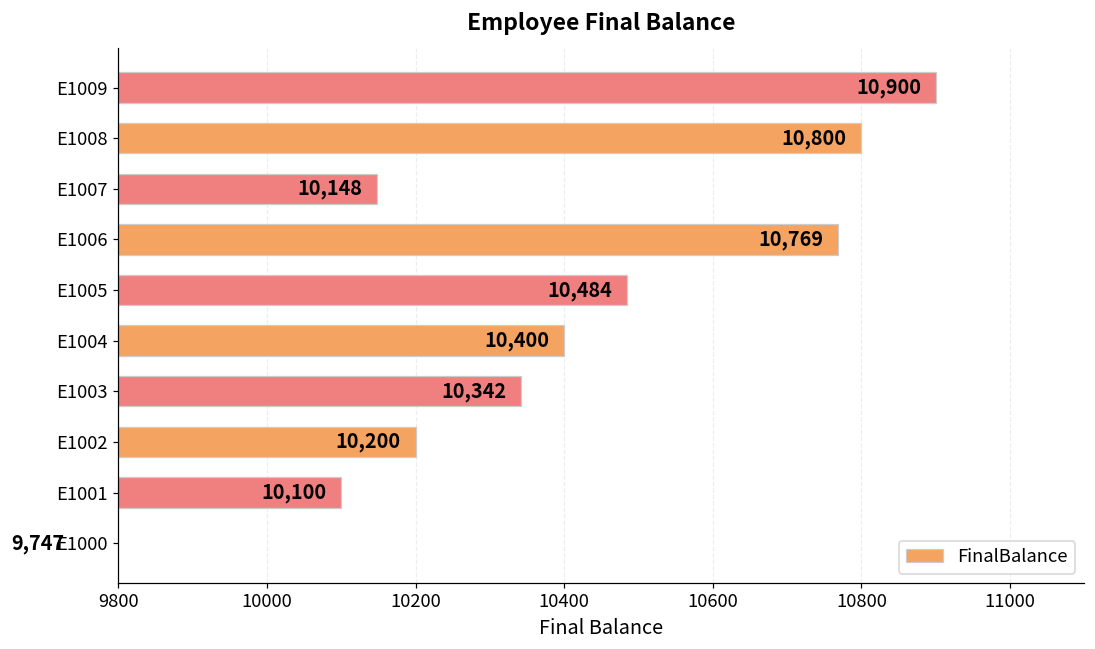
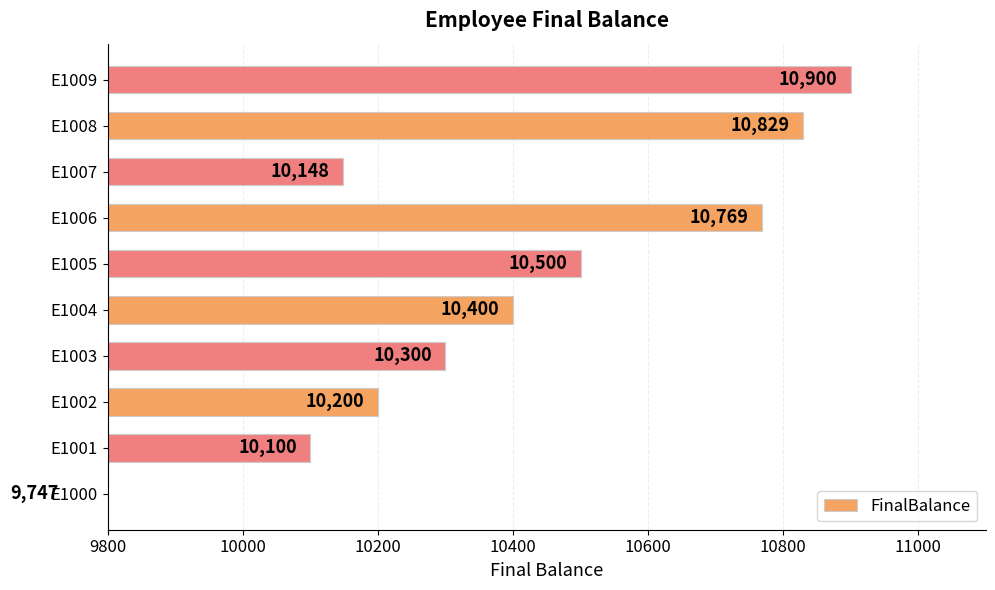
E1008: 10,800 -> 10,829
E1005: 10,484 -> 10,500
E1003: 10,342 -> 10,300
